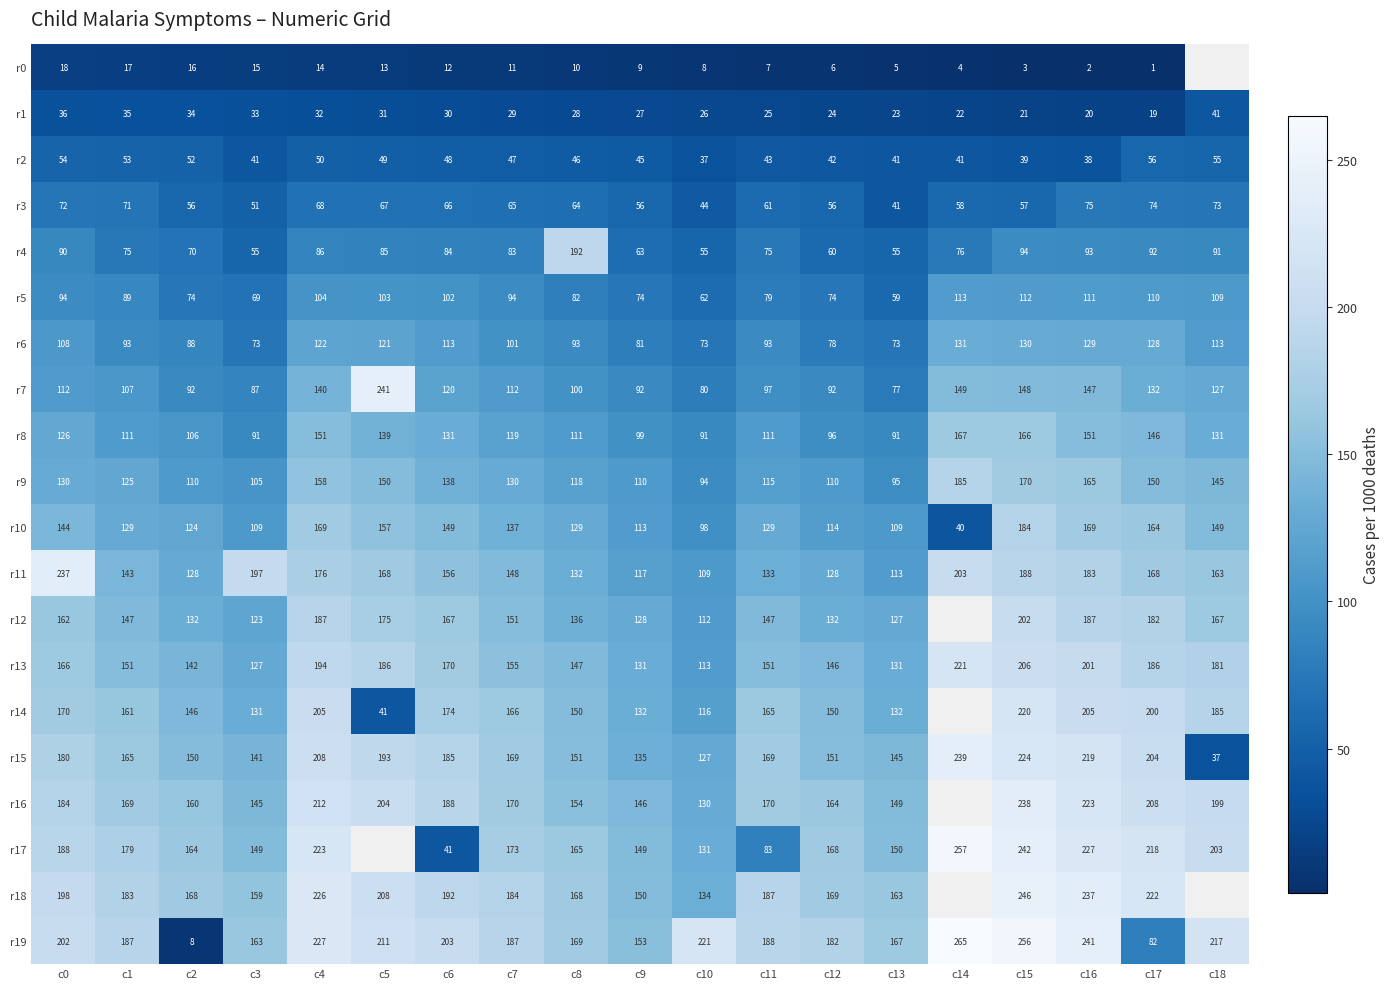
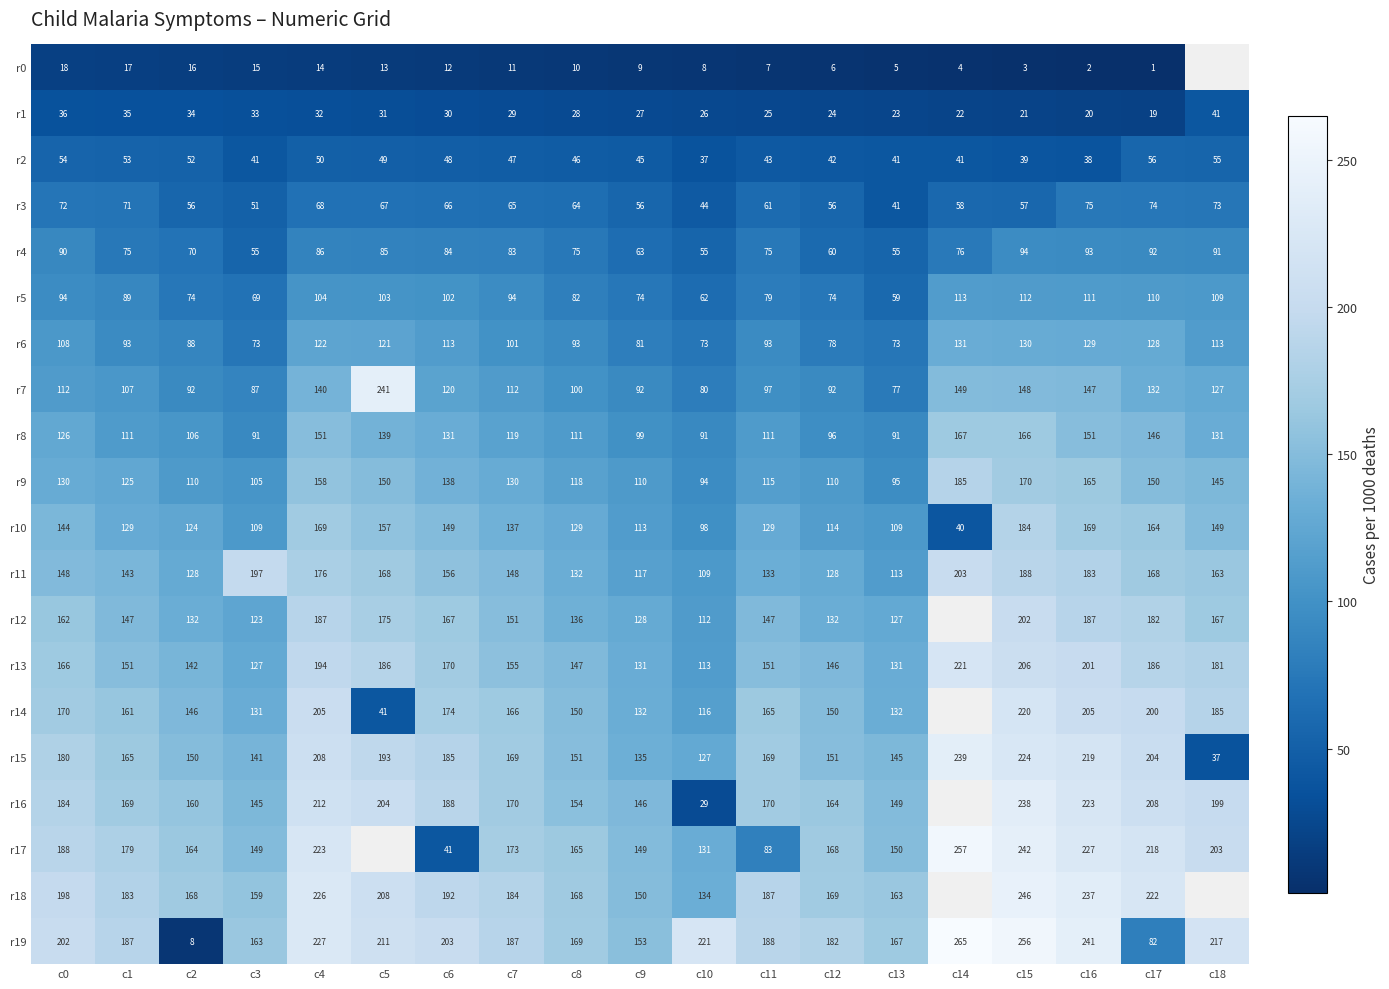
r4, c8: 192 -> 75
r11, c0: 237 -> 148
r16, c10: 130 -> 29
